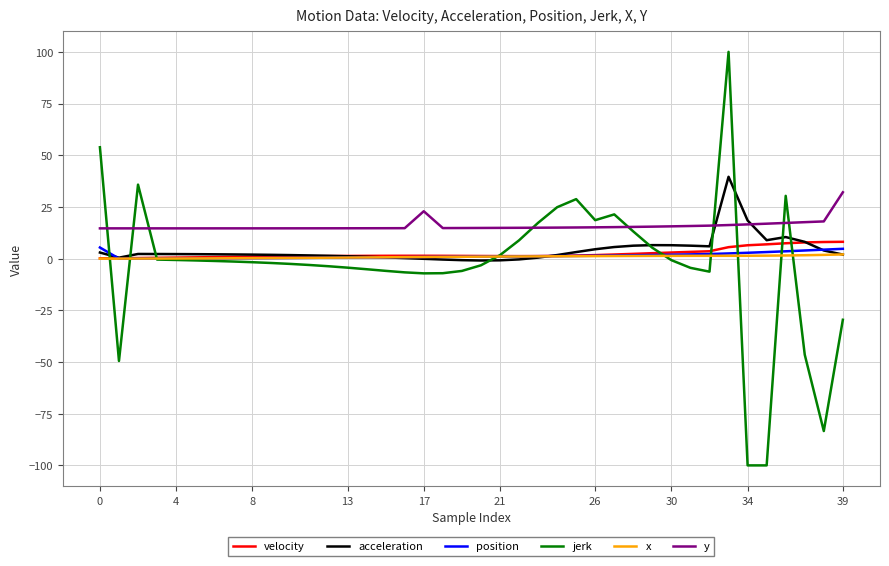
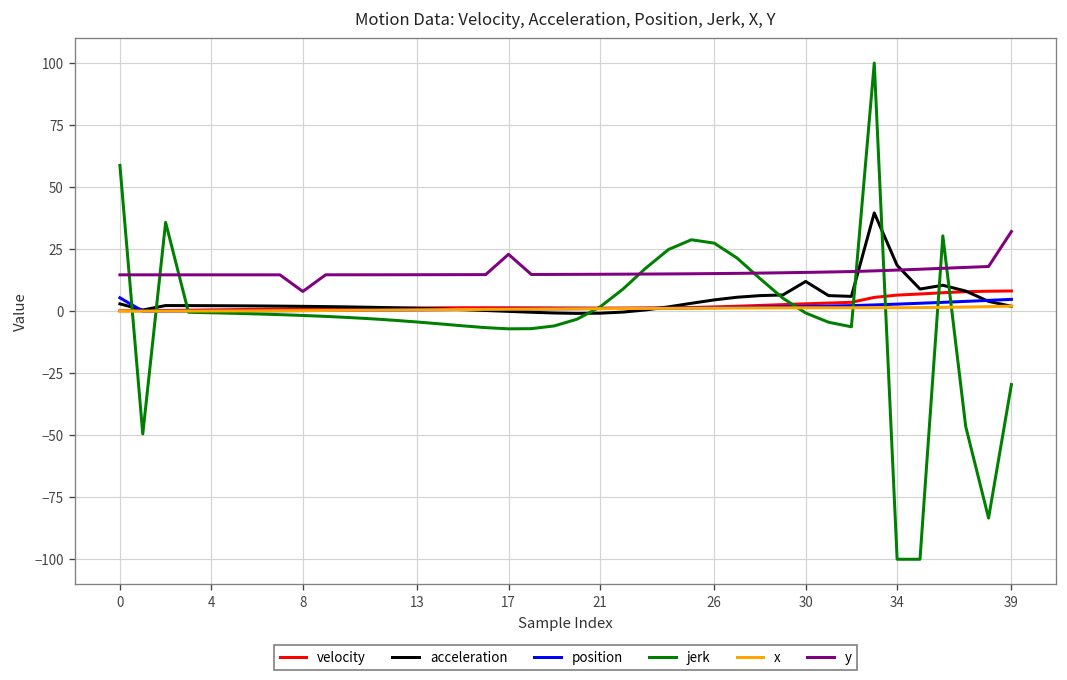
jerk, 0: 54 -> 59
y, 8: 15 -> 8
jerk, 26: 19 -> 27
acceleration, 30: 6 -> 12
